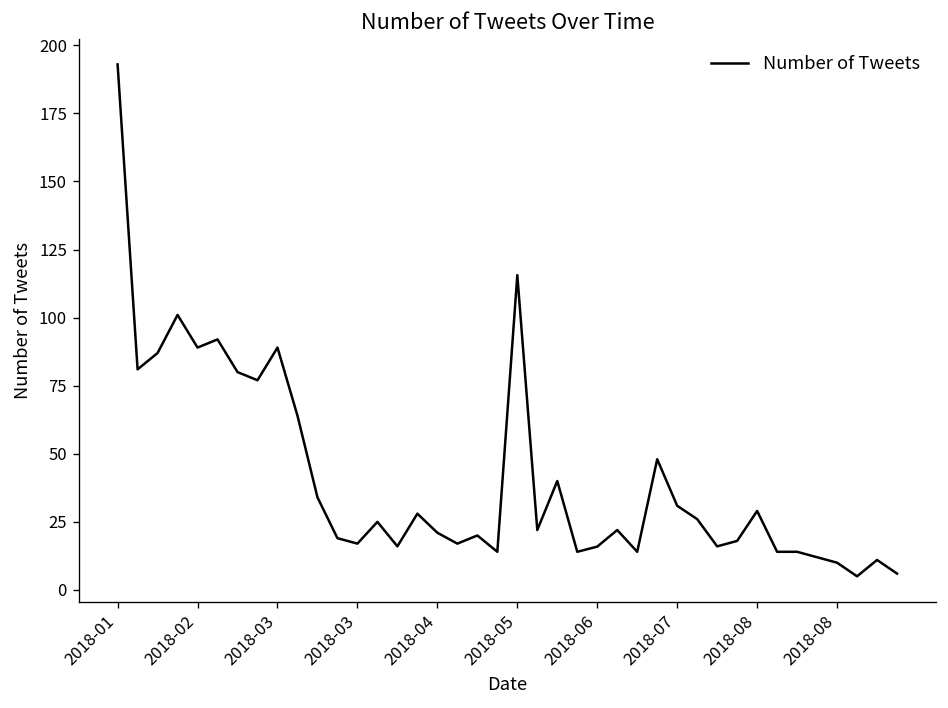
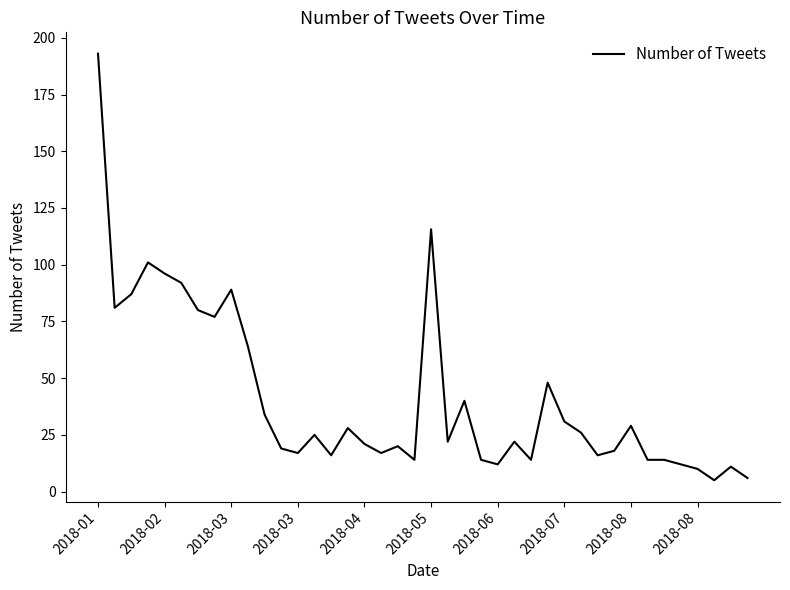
2018-02: 89 -> 96
2018-06: 16 -> 12
